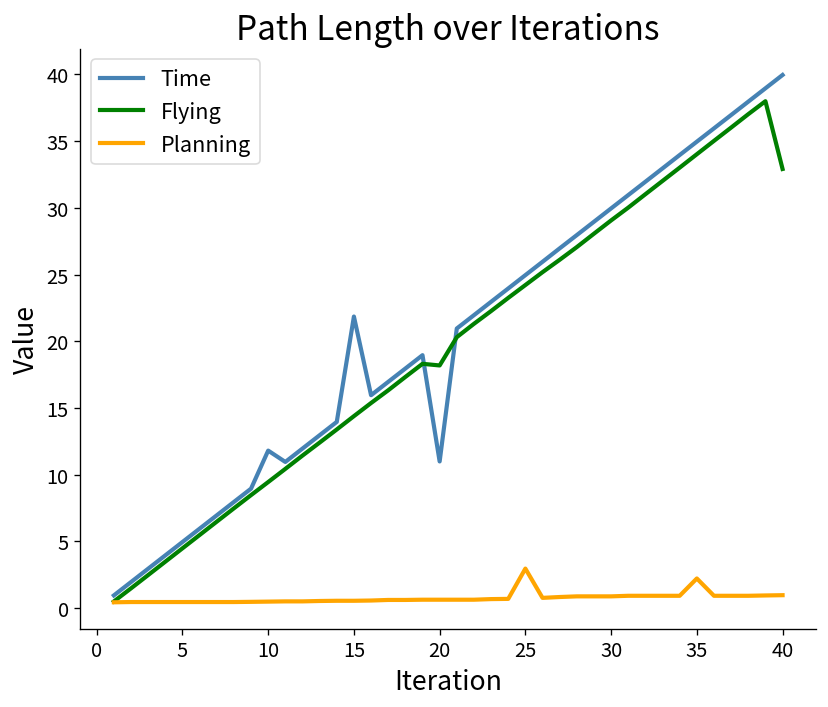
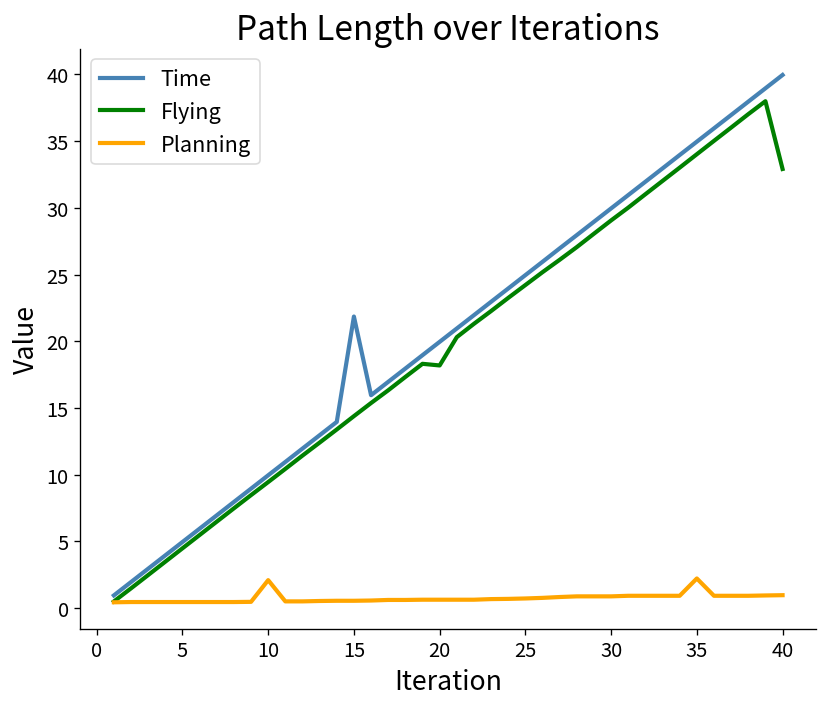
Time, 10: 11.8 -> 10.0
Planning, 10: 0.5 -> 2.1
Time, 20: 11.0 -> 20.0
Planning, 25: 3.0 -> 0.7
